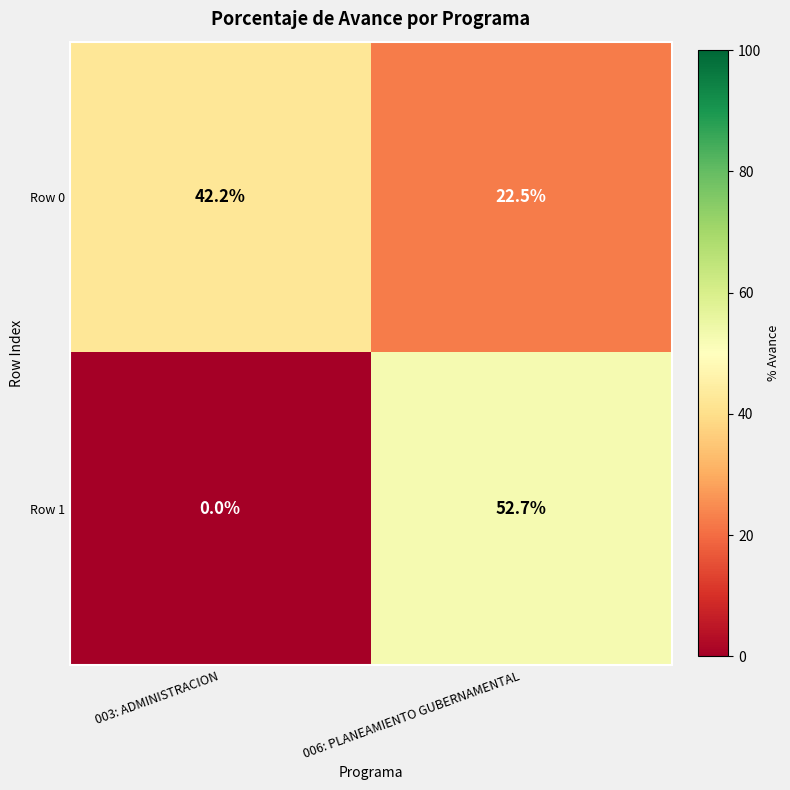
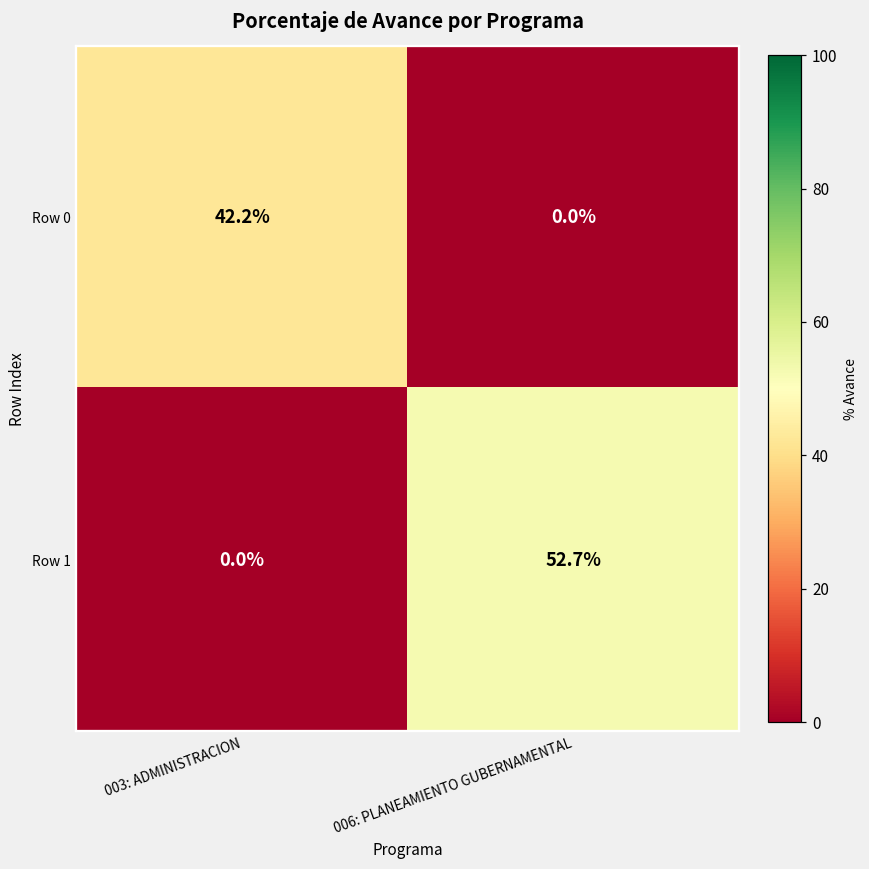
Row 0, 006: PLANEAMIENTO GUBERNAMENTAL: 22.5% -> 0.0%
